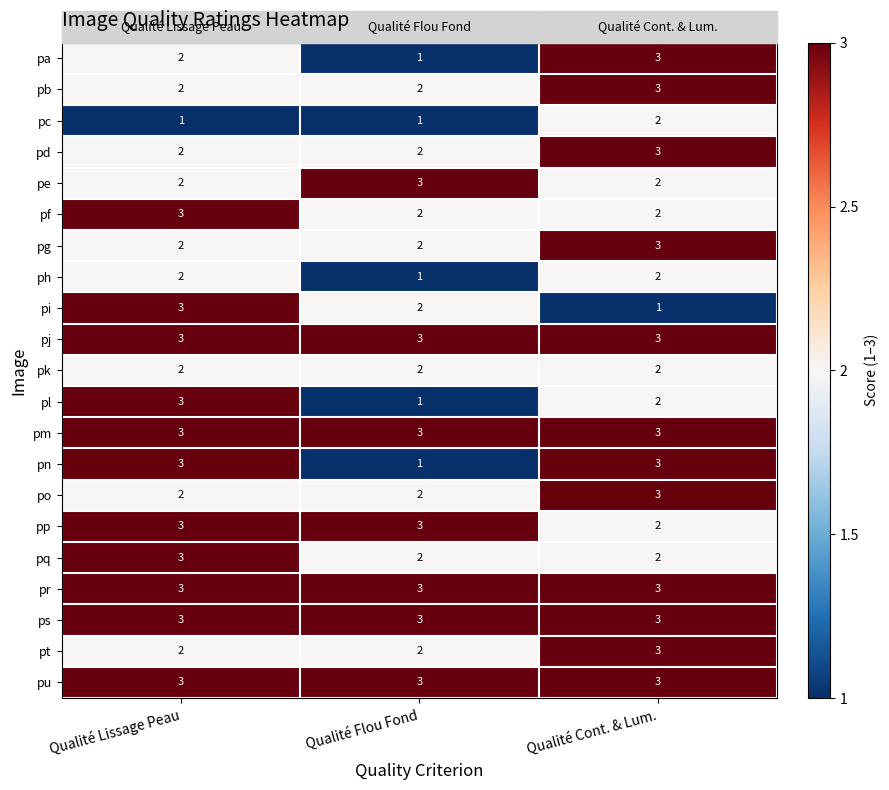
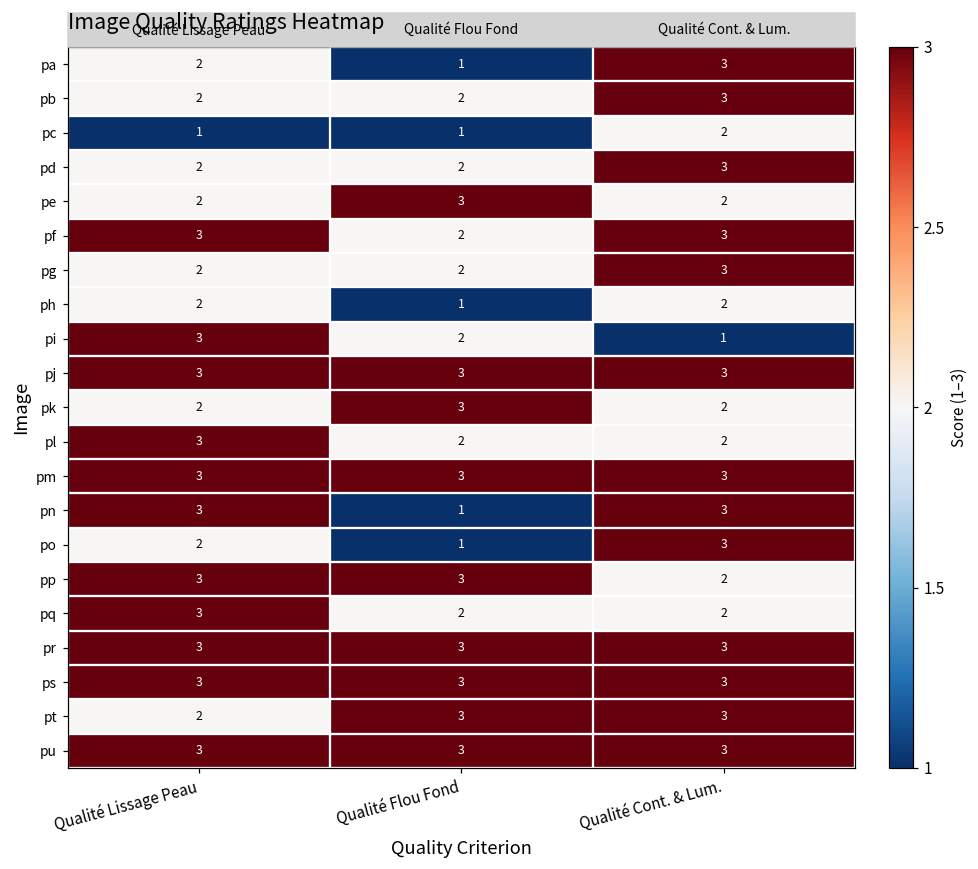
pf, Qualité Cont. & Lum.: 2 -> 3
pk, Qualité Flou Fond: 2 -> 3
pl, Qualité Flou Fond: 1 -> 2
po, Qualité Flou Fond: 2 -> 1
pt, Qualité Flou Fond: 2 -> 3
